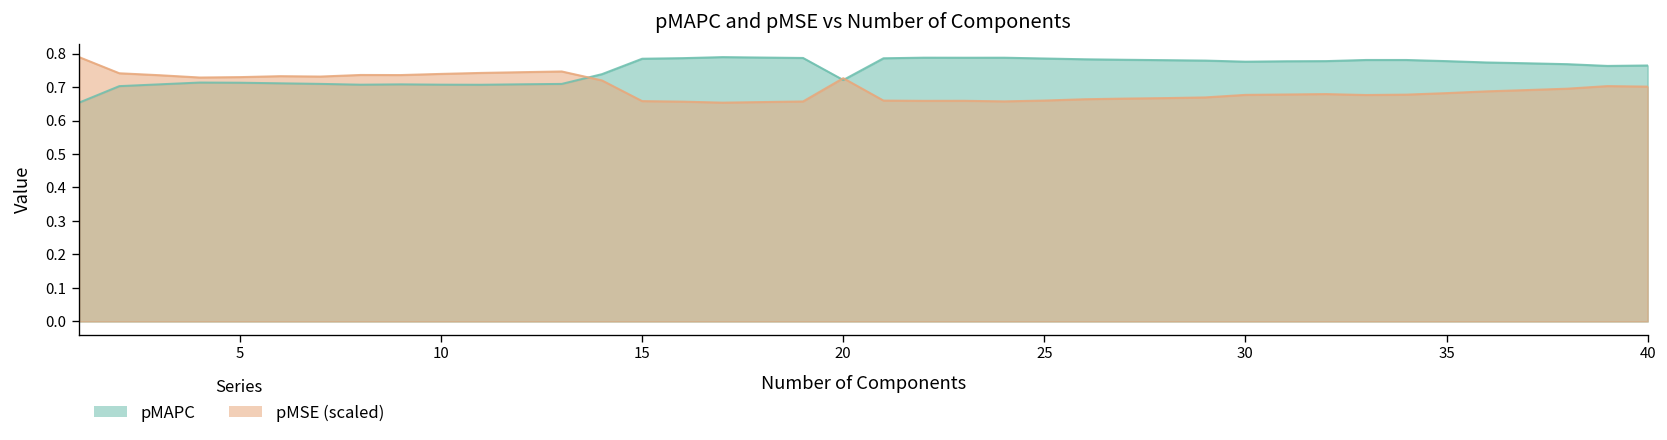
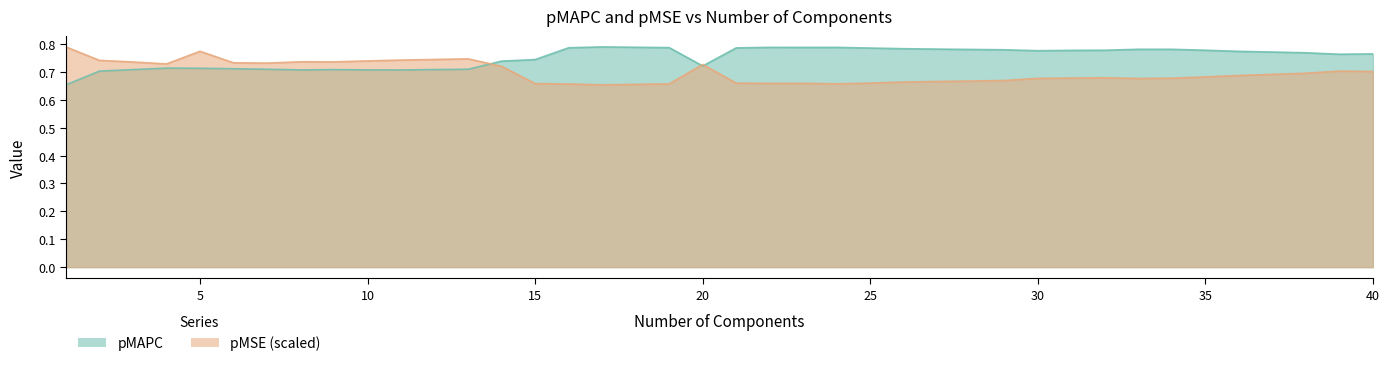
pMSE (scaled), 5: 0.73 -> 0.77
pMAPC, 15: 0.78 -> 0.74
